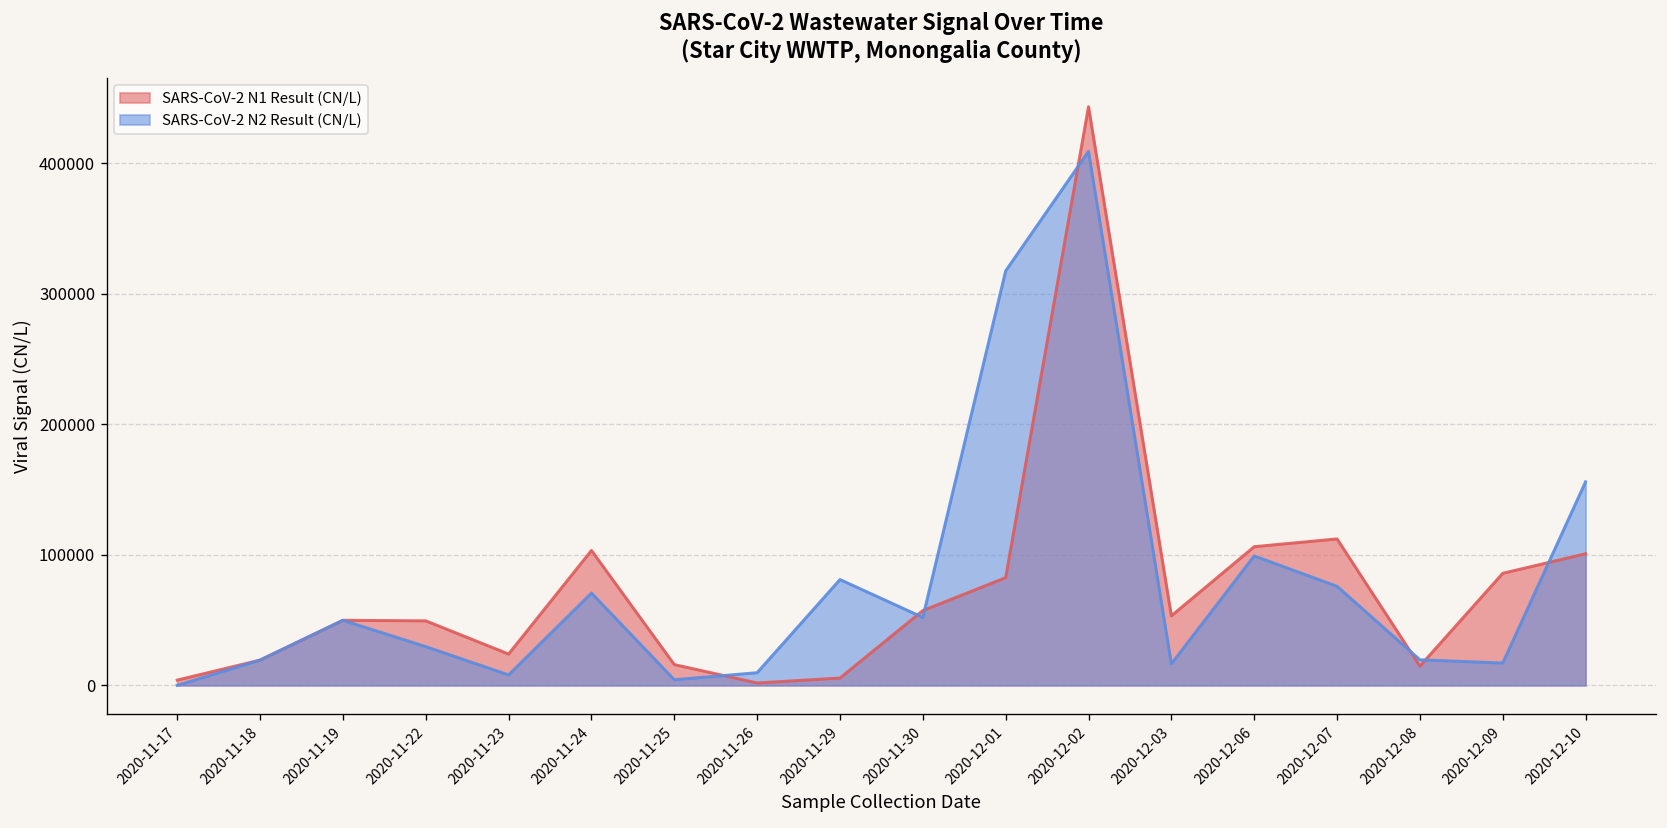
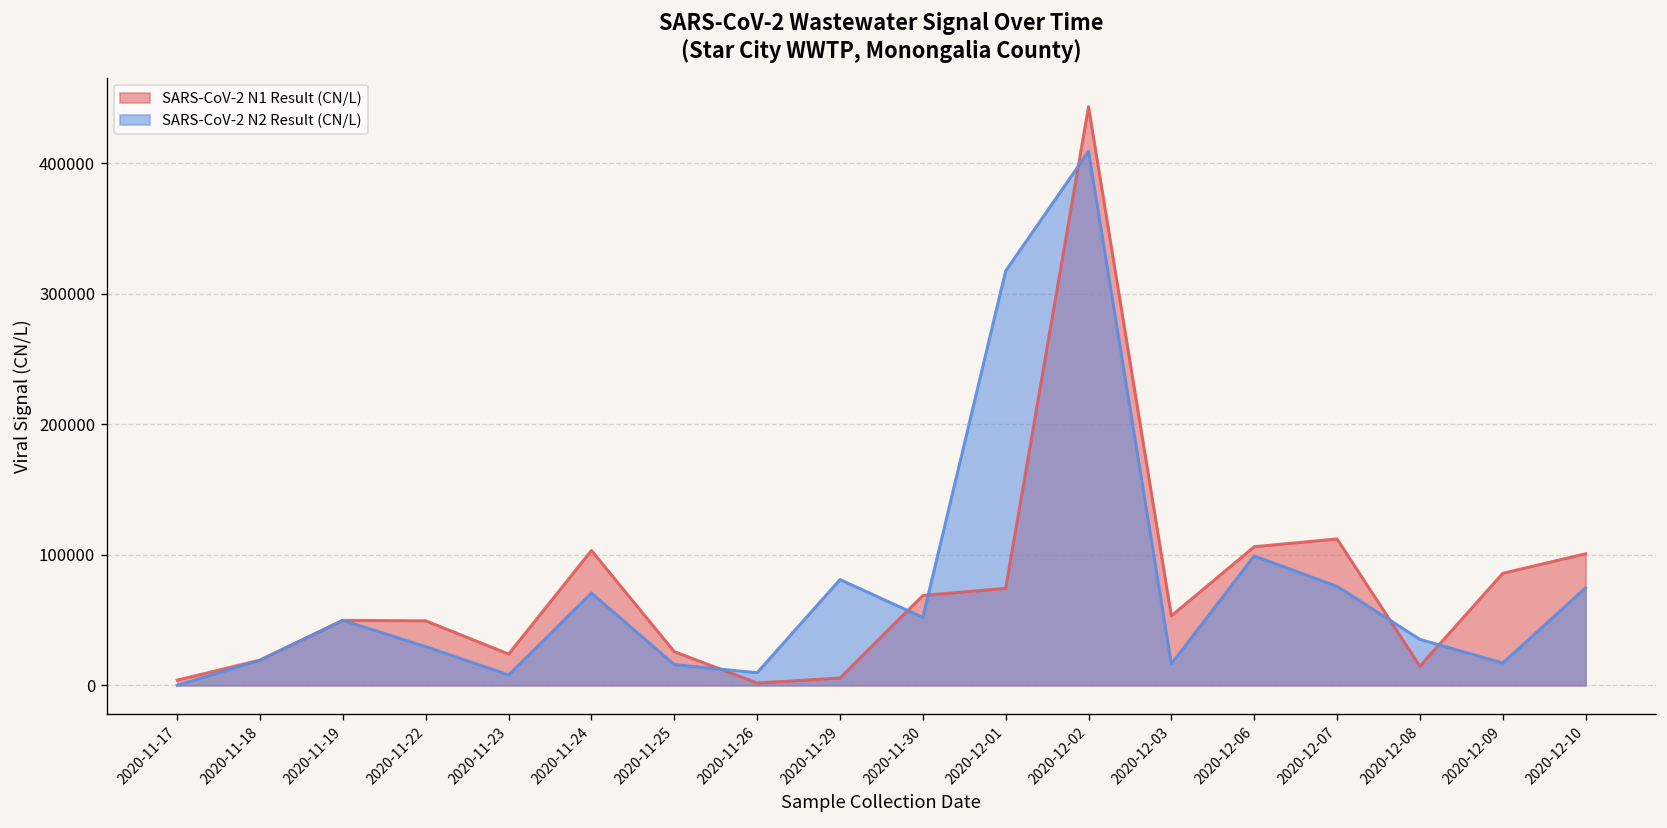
SARS-CoV-2 N1 Result (CN/L), 2020-11-25: 16000 -> 26000
SARS-CoV-2 N2 Result (CN/L), 2020-11-25: 4000 -> 16000
SARS-CoV-2 N1 Result (CN/L), 2020-11-30: 57000 -> 69000
SARS-CoV-2 N1 Result (CN/L), 2020-12-01: 82000 -> 74000
SARS-CoV-2 N2 Result (CN/L), 2020-12-08: 20000 -> 35000
SARS-CoV-2 N2 Result (CN/L), 2020-12-10: 156000 -> 75000
